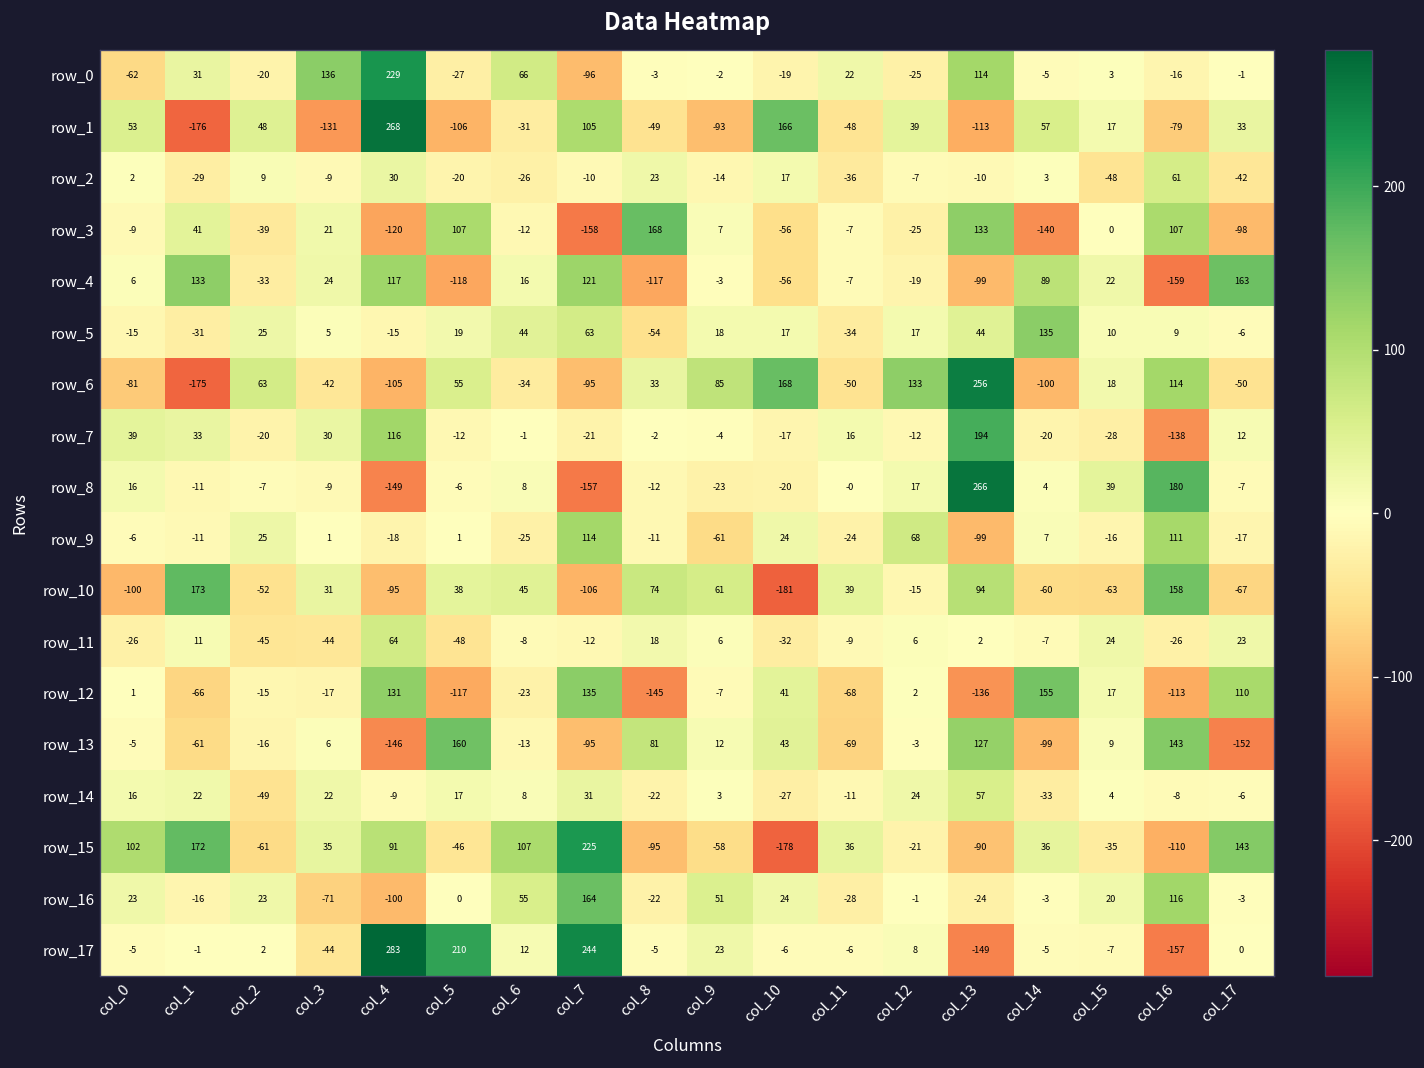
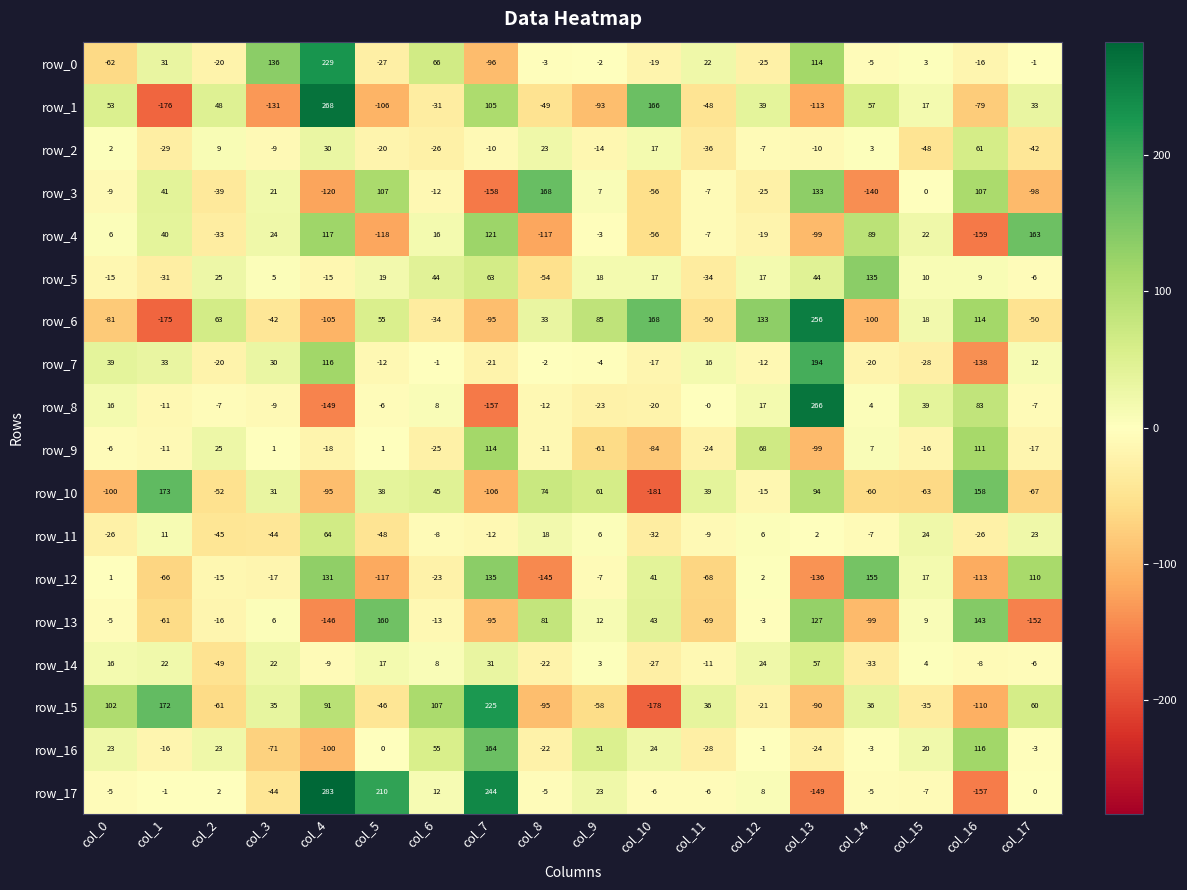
row_4, col_1: 133 -> 40
row_8, col_16: 180 -> 83
row_9, col_10: 24 -> -84
row_15, col_17: 143 -> 60
